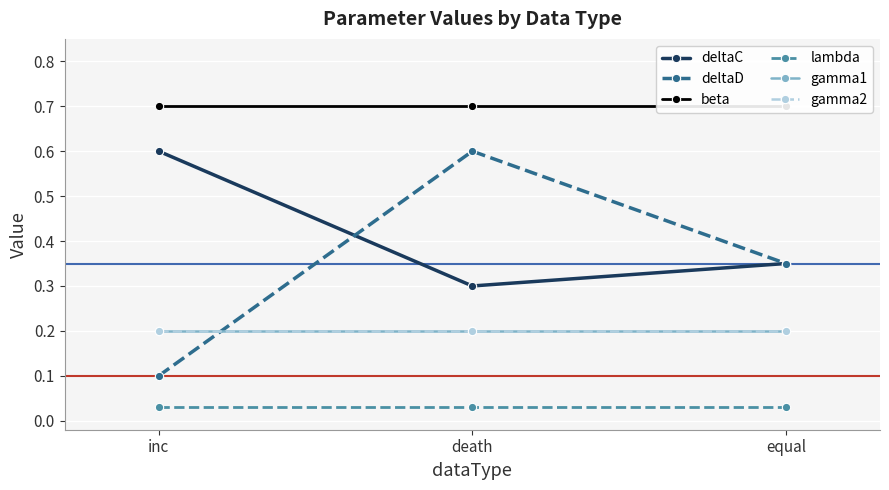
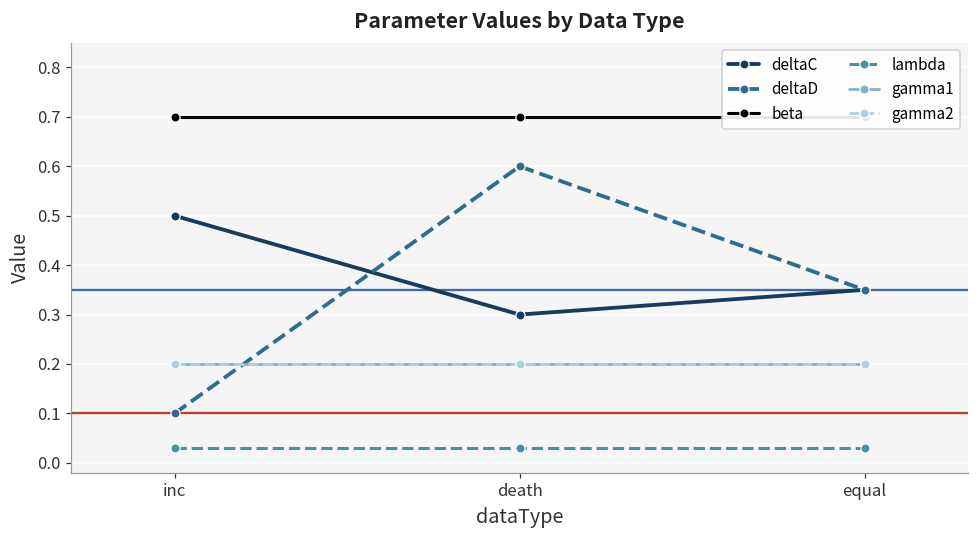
deltaC, inc: 0.6 -> 0.5
